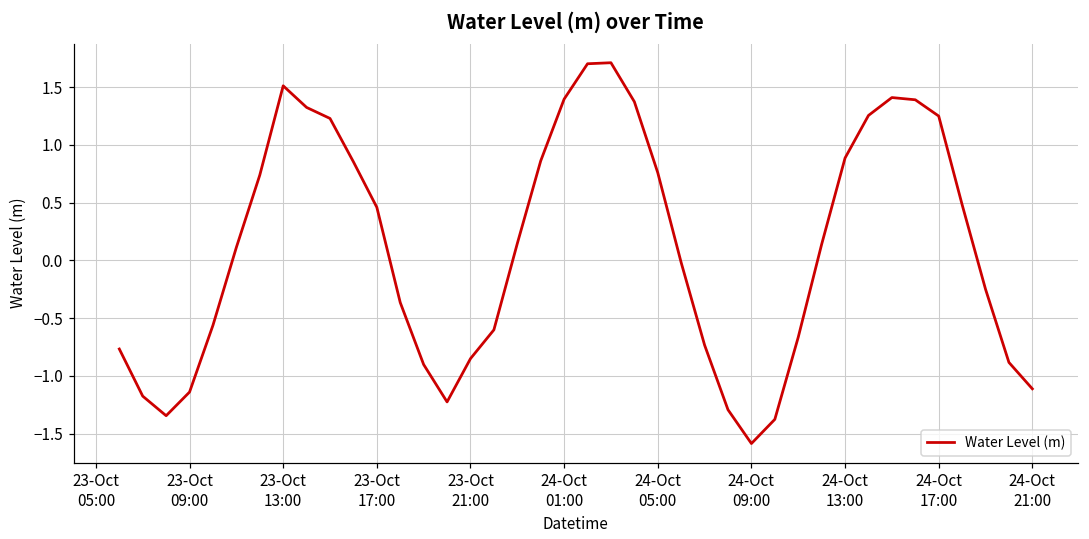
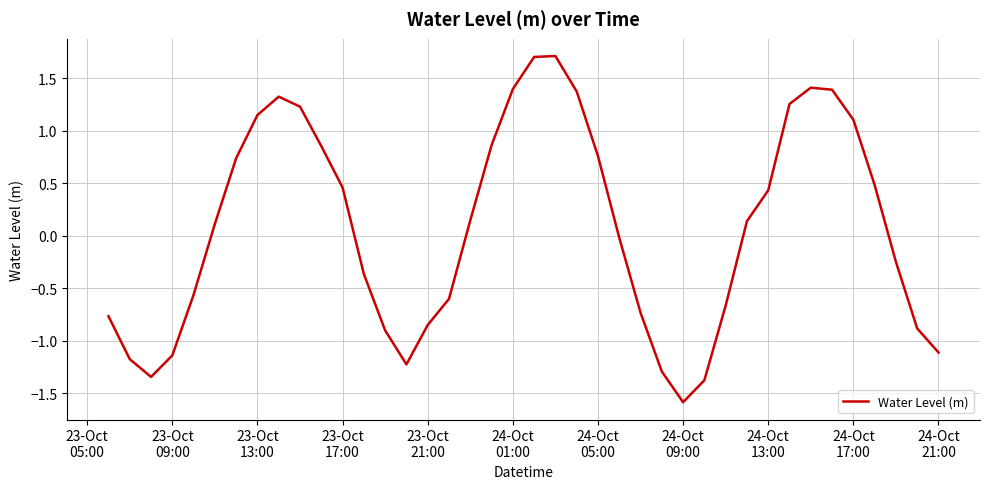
23-Oct 13:00: 1.51 -> 1.15
24-Oct 13:00: 0.89 -> 0.43
24-Oct 17:00: 1.25 -> 1.11
